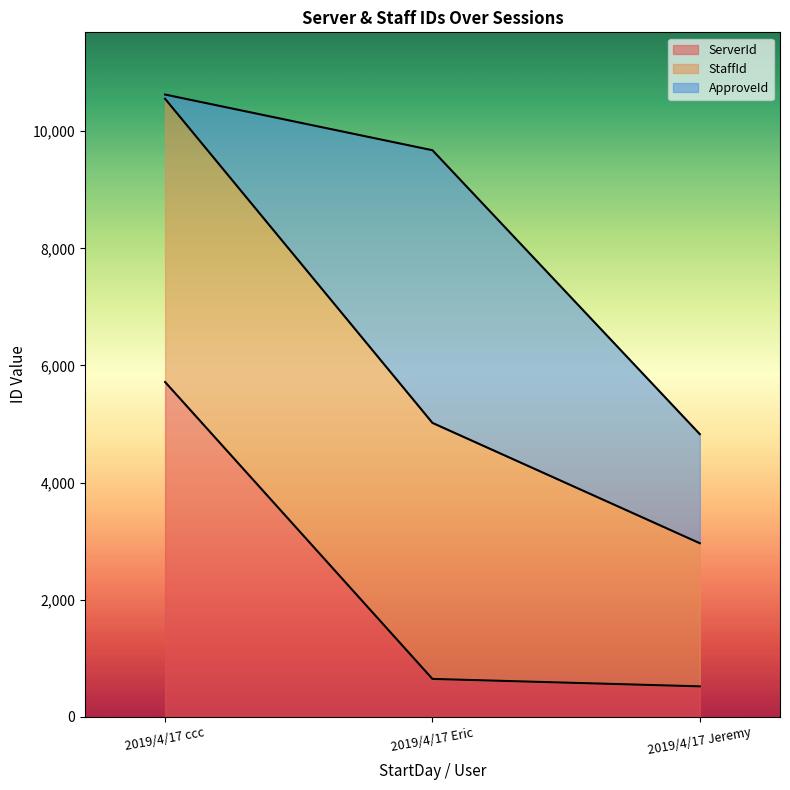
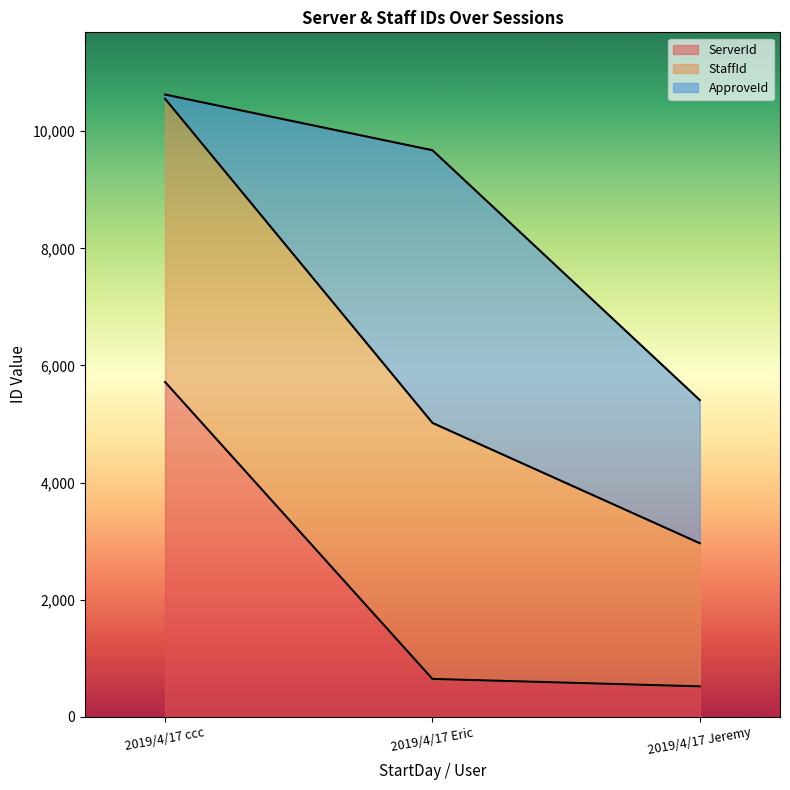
ApproveId, 2019/4/17 Jeremy: 1,900 -> 2,400
